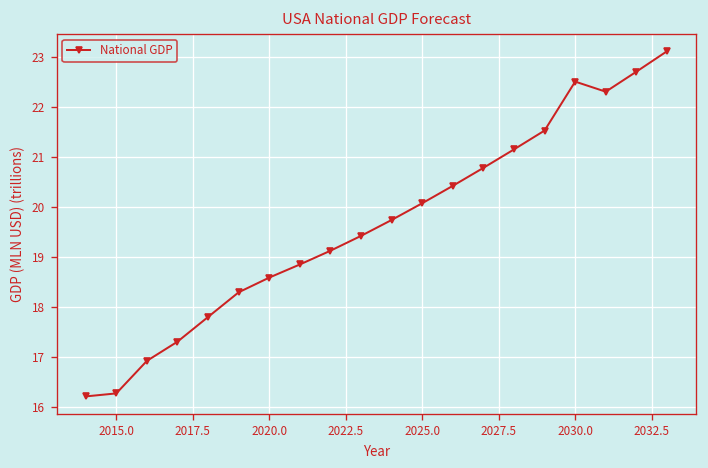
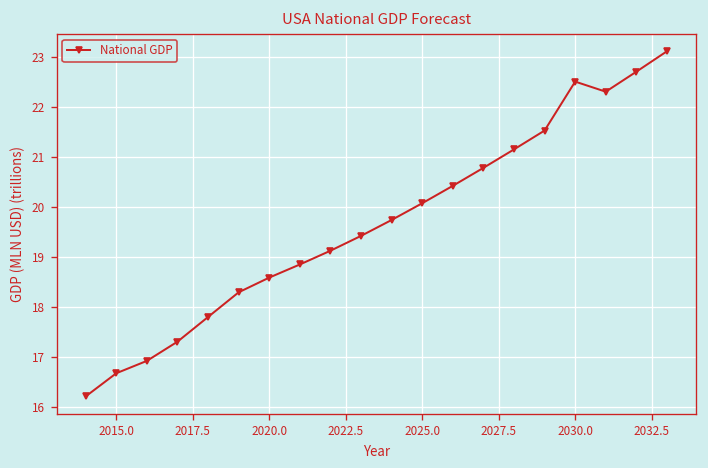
2015.0: 16.3 -> 16.7
